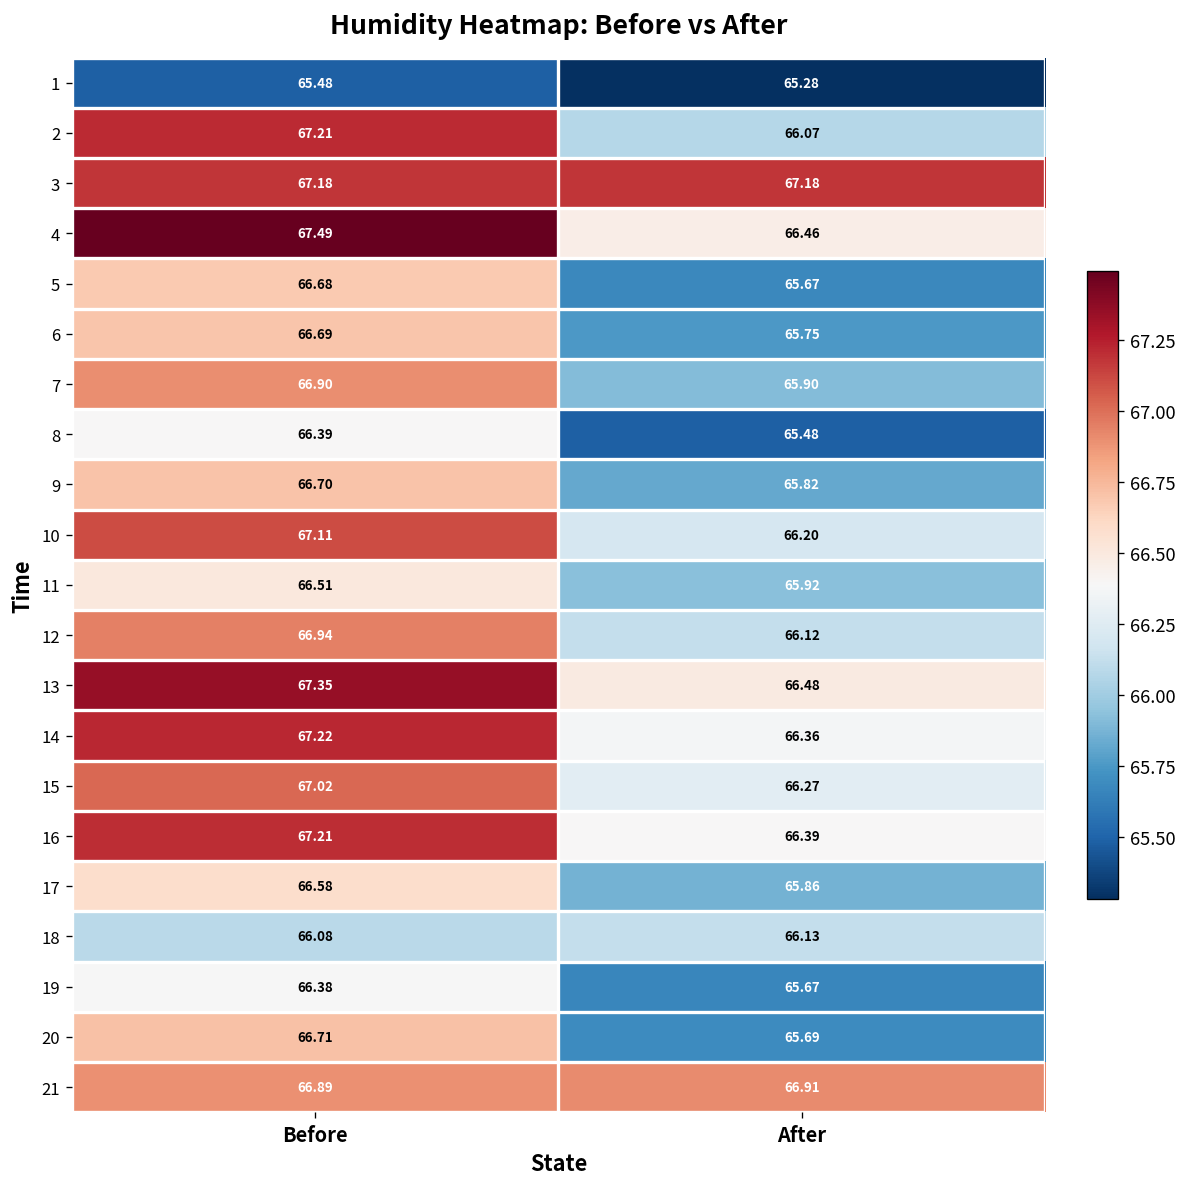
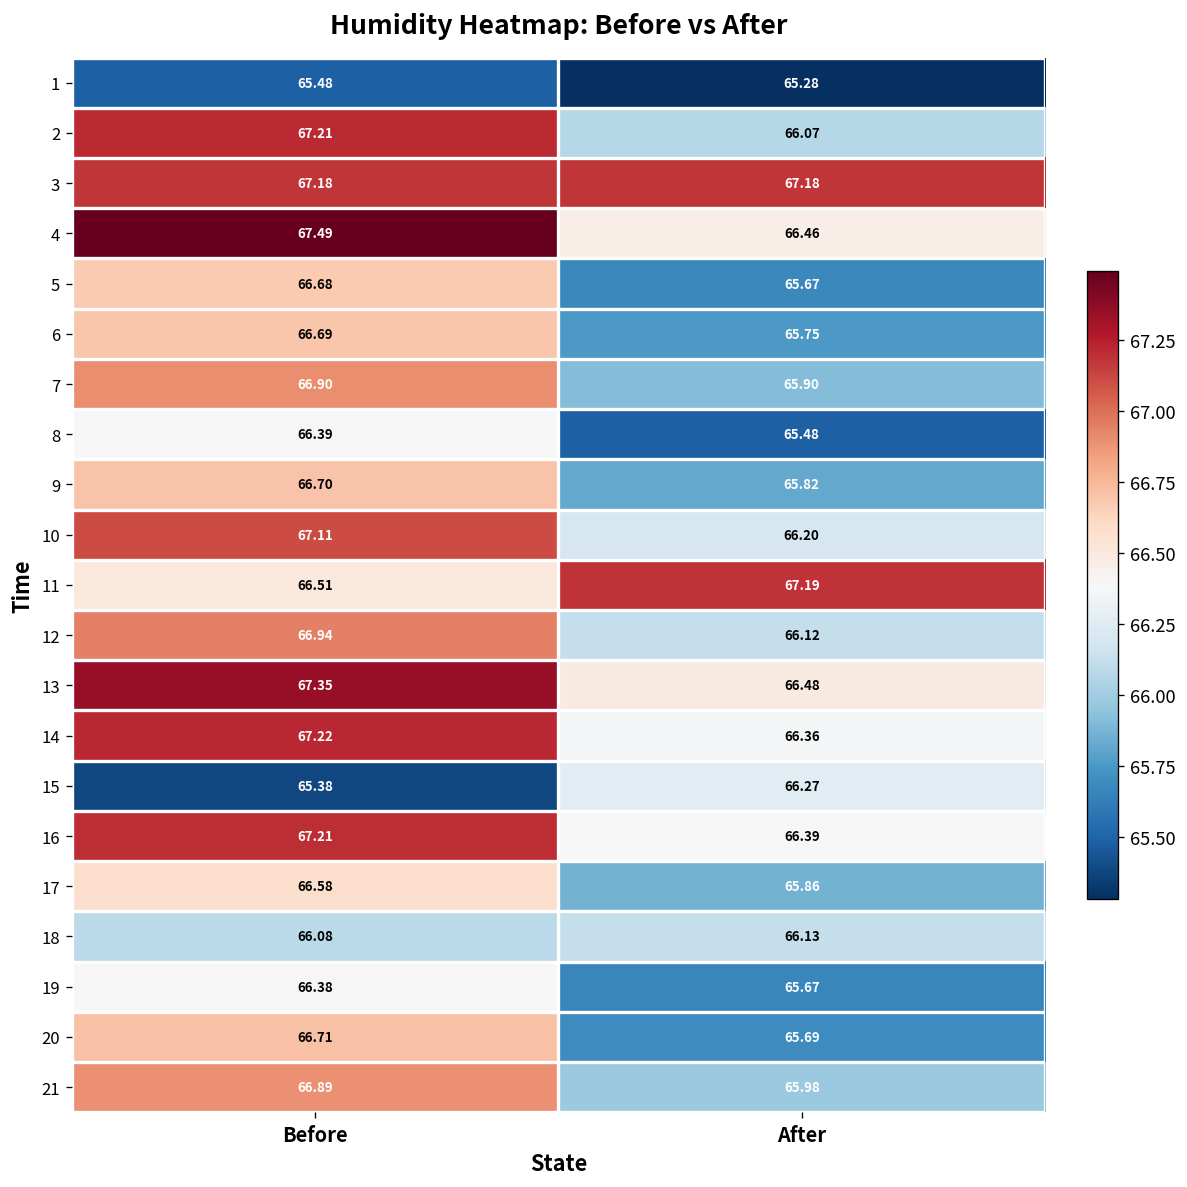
11, After: 65.92 -> 67.19
15, Before: 67.02 -> 65.38
21, After: 66.91 -> 65.98
